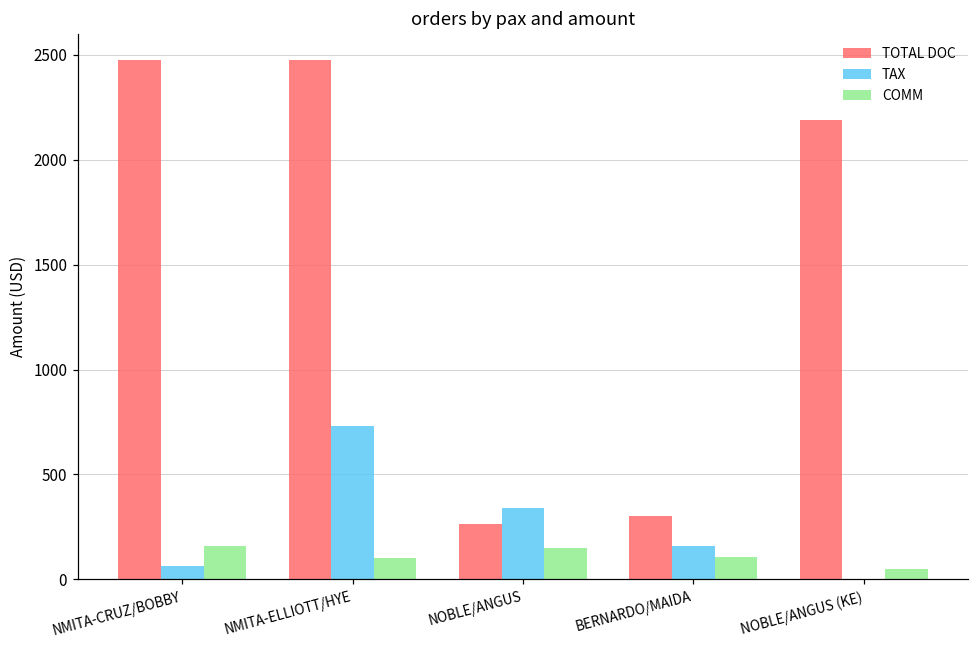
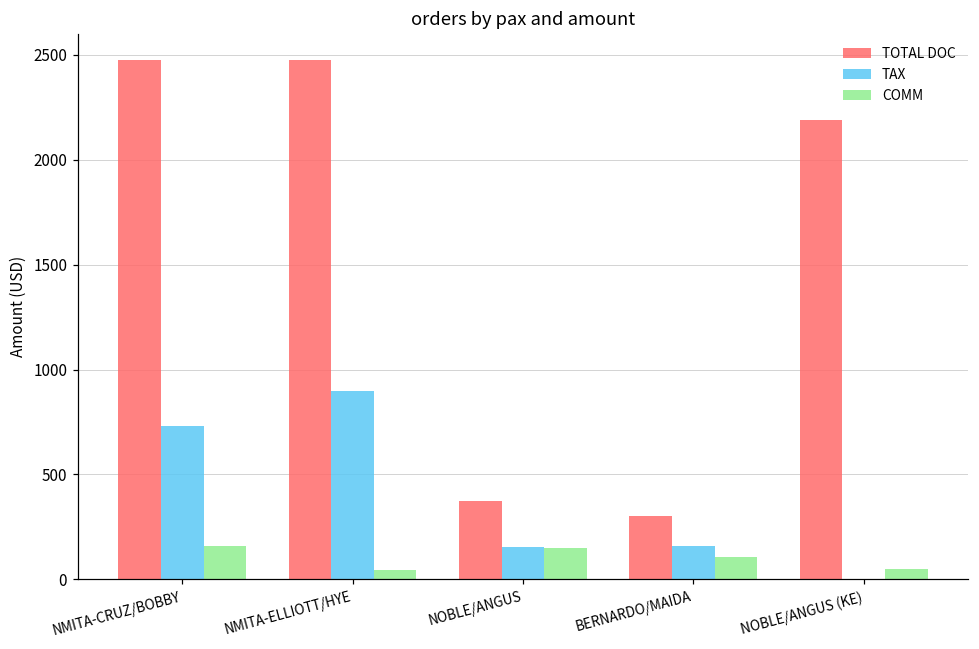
TAX, NMITA-CRUZ/BOBBY: 60 -> 730
TAX, NMITA-ELLIOTT/HYE: 730 -> 900
COMM, NMITA-ELLIOTT/HYE: 100 -> 50
TOTAL DOC, NOBLE/ANGUS: 260 -> 370
TAX, NOBLE/ANGUS: 340 -> 150
